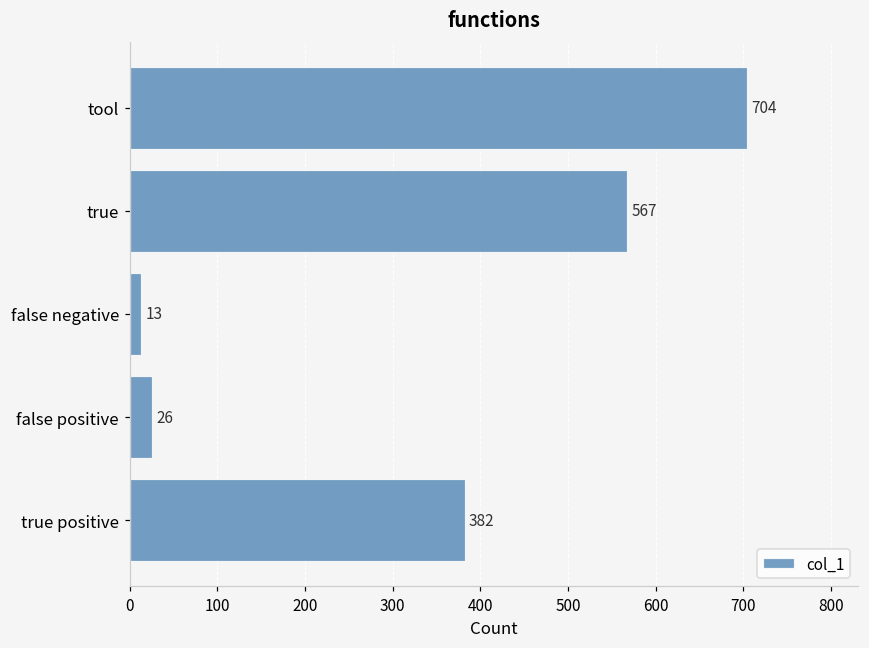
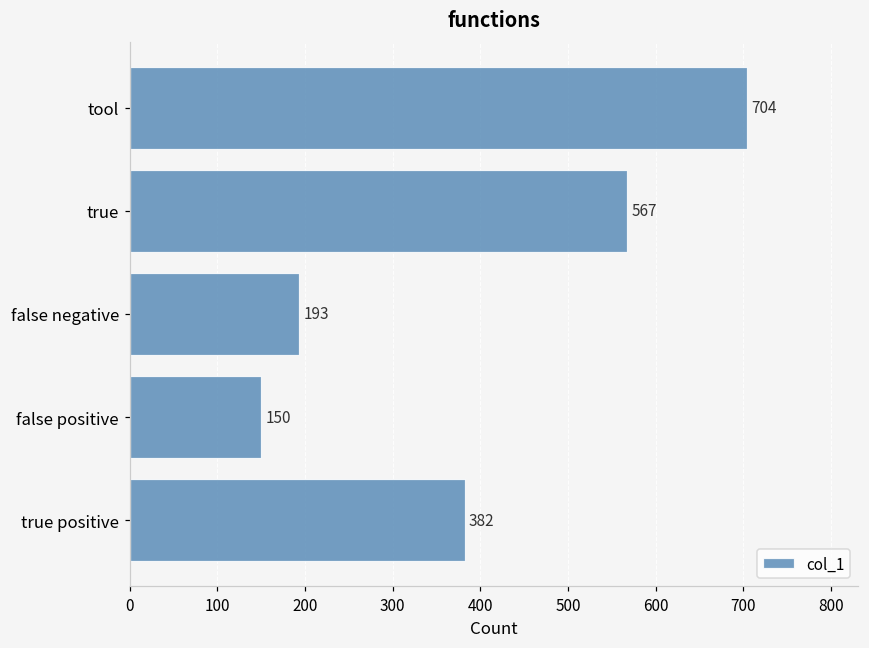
false negative: 13 -> 193
false positive: 26 -> 150
